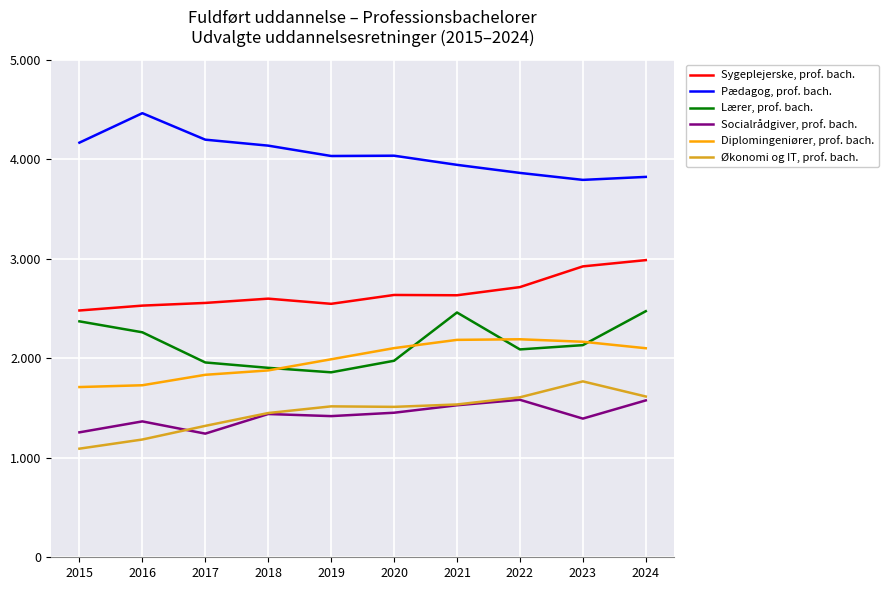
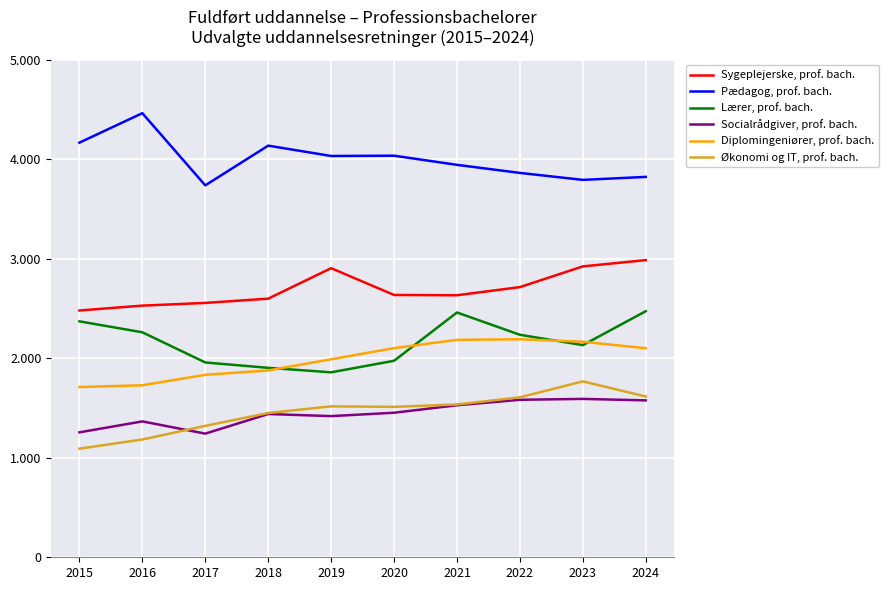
Pædagog, prof. bach., 2017: 4.2 -> 3.7
Sygeplejerske, prof. bach., 2019: 2.5 -> 2.9
Lærer, prof. bach., 2022: 2.1 -> 2.2
Socialrådgiver, prof. bach., 2023: 1.4 -> 1.6
